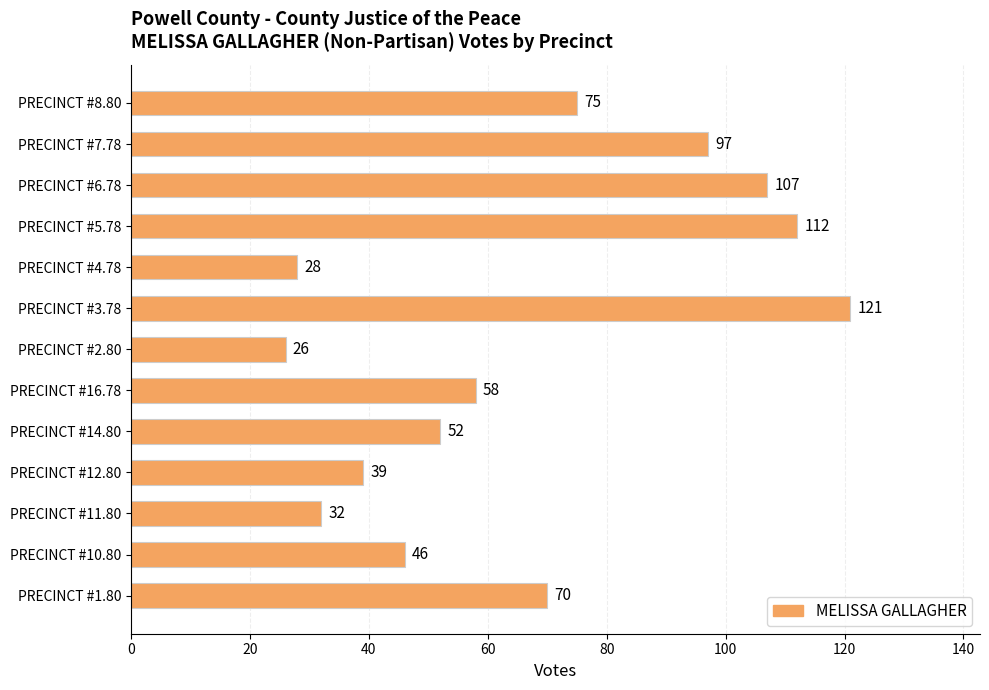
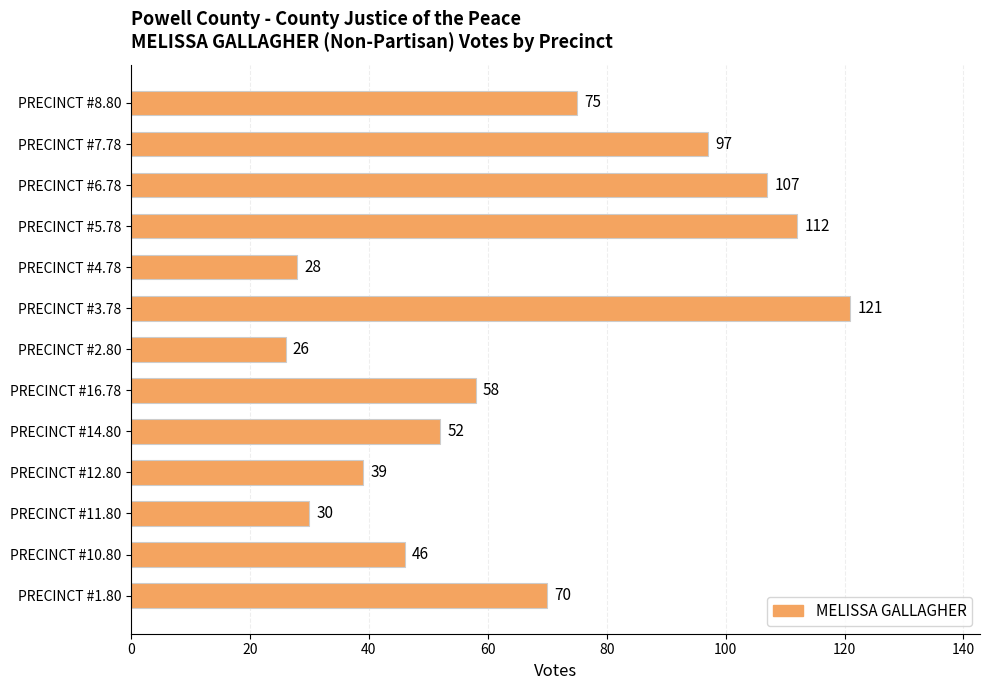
PRECINCT #11.80: 32 -> 30
